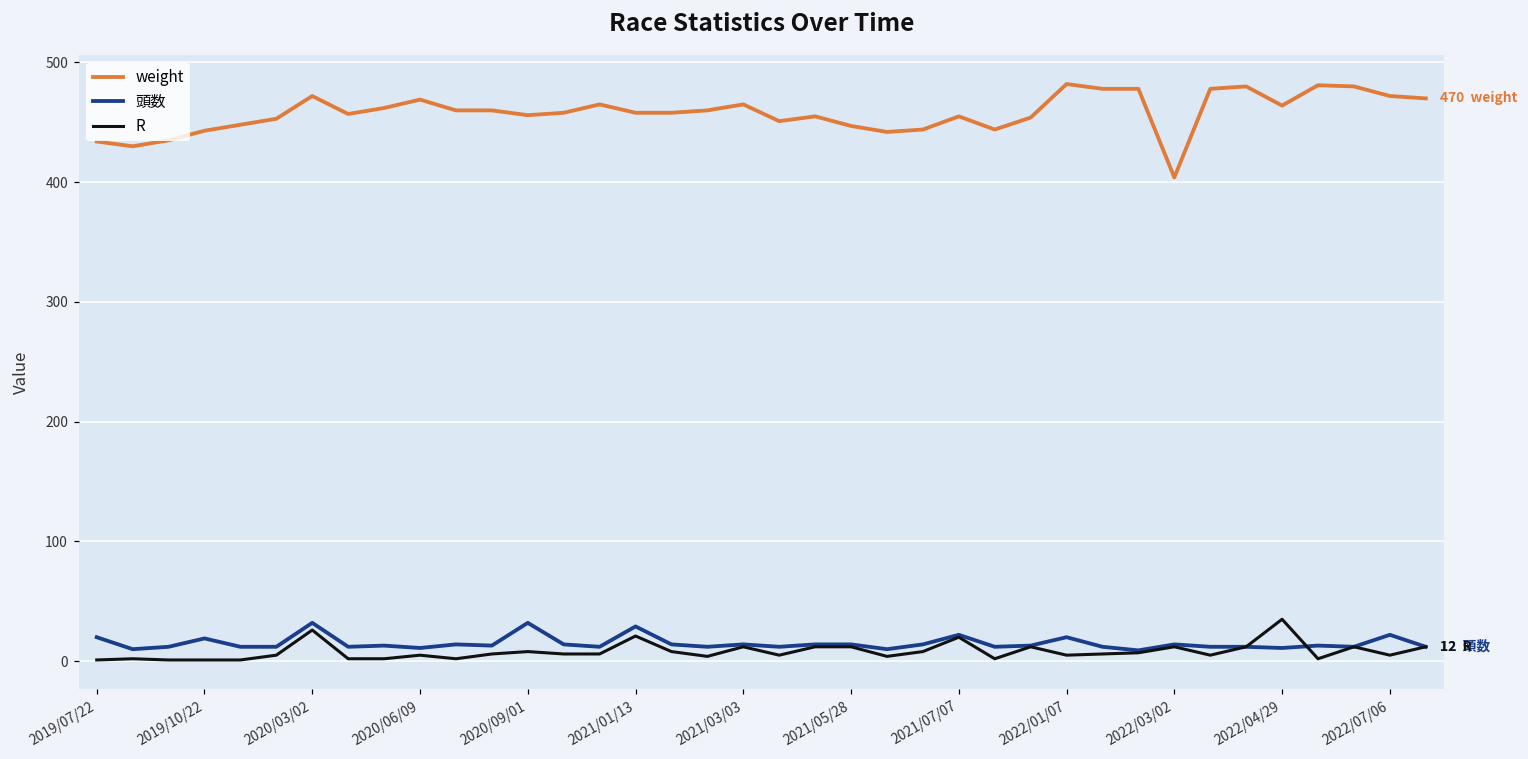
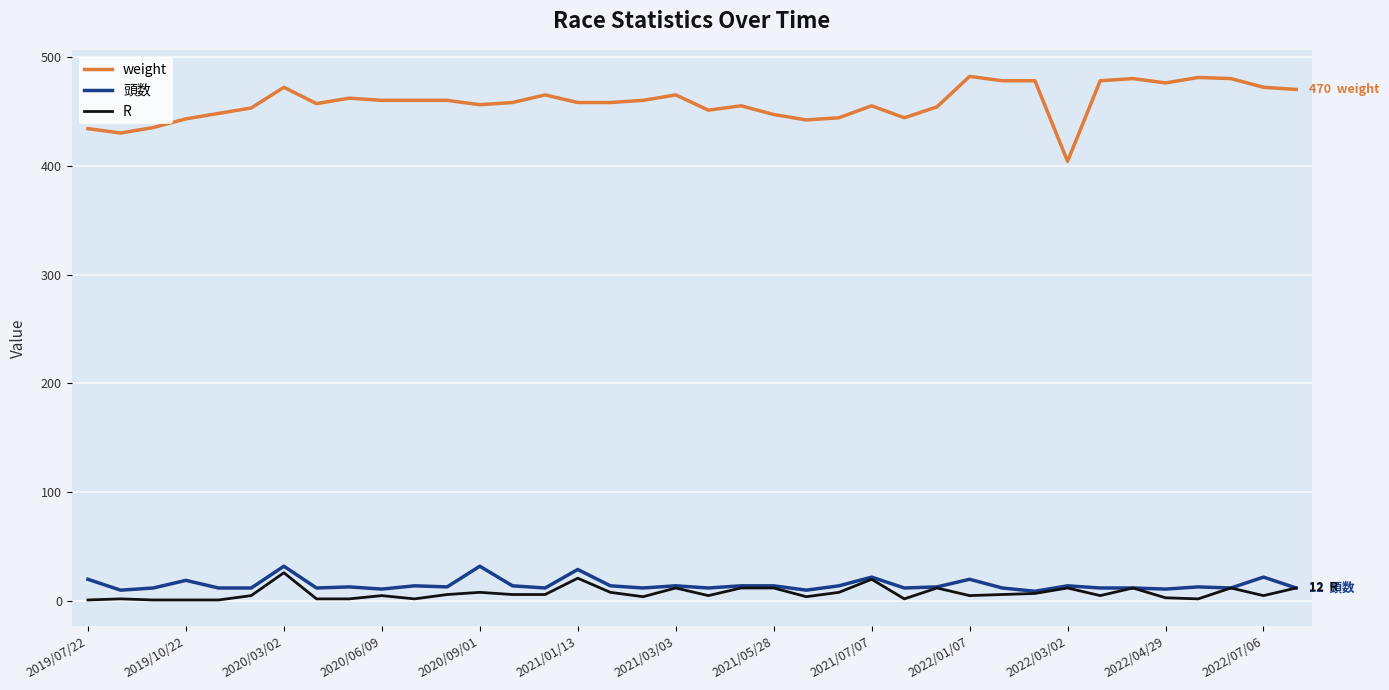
weight, 2020/06/09: 469 -> 460
weight, 2022/04/29: 464 -> 476
R, 2022/04/29: 35 -> 3
